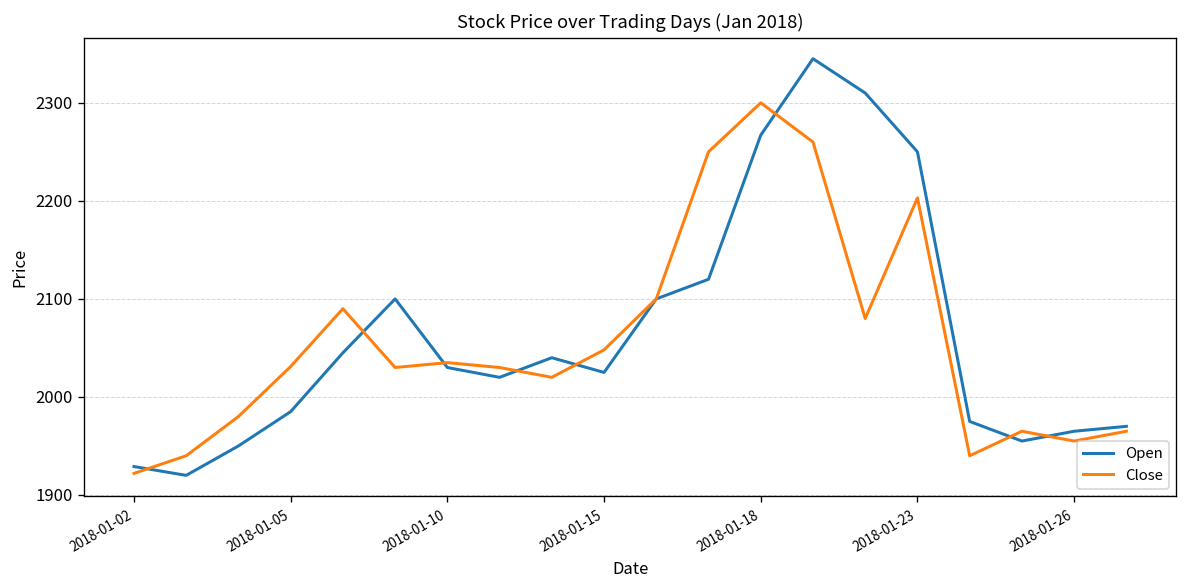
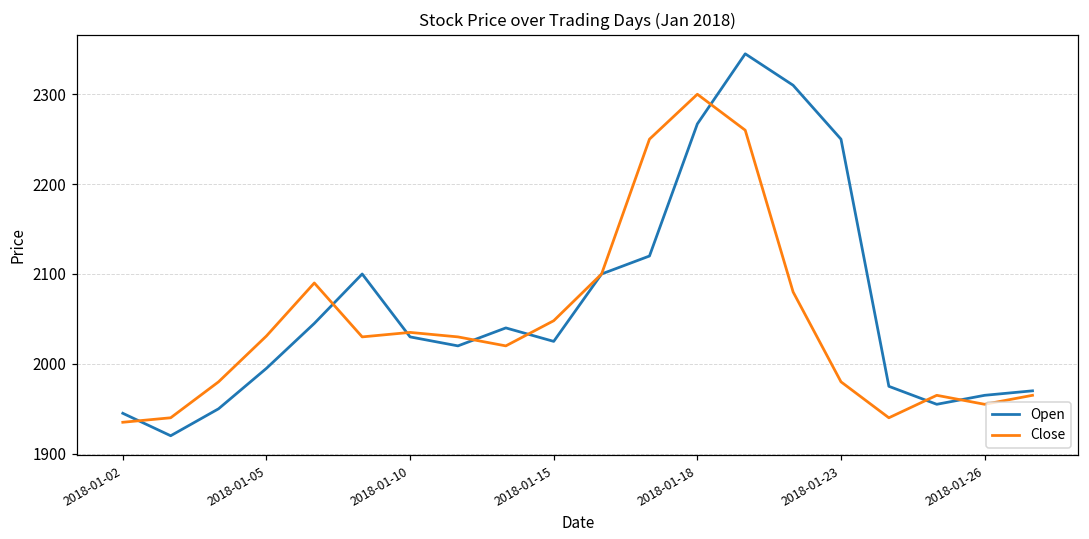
Open, 2018-01-02: 1930 -> 1950
Close, 2018-01-02: 1920 -> 1940
Open, 2018-01-05: 1990 -> 2000
Close, 2018-01-23: 2200 -> 1980
